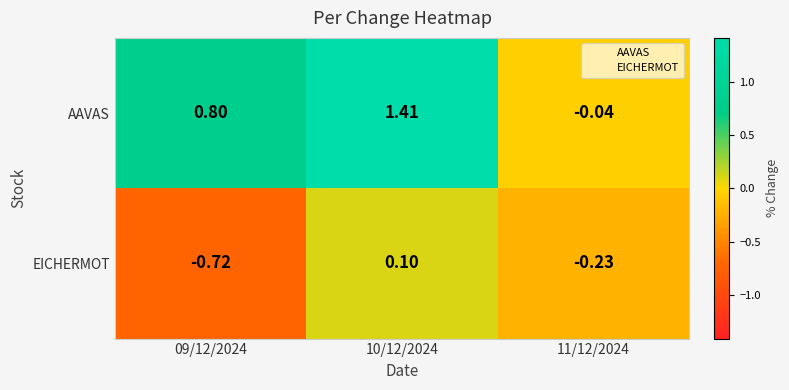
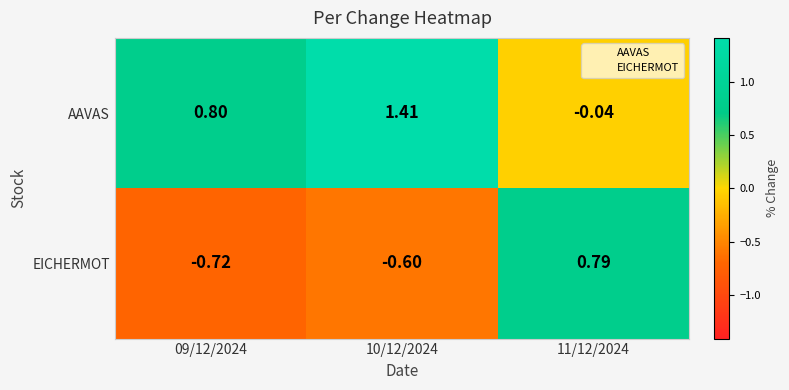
EICHERMOT, 10/12/2024: 0.10 -> -0.60
EICHERMOT, 11/12/2024: -0.23 -> 0.79
